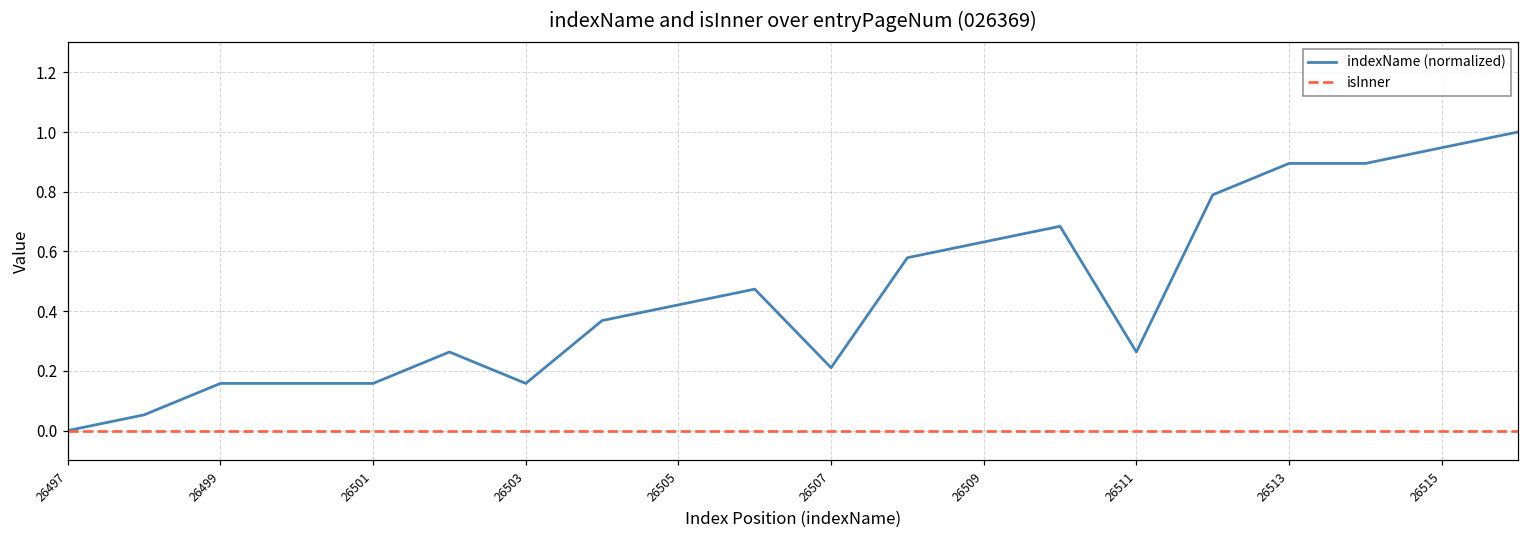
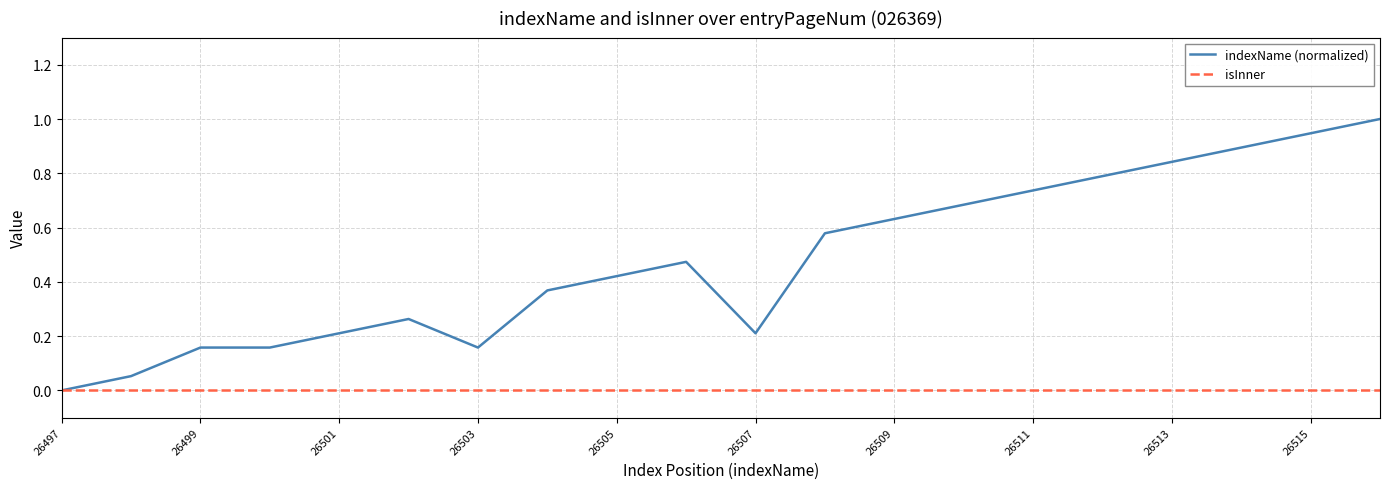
indexName (normalized), 26501: 0.16 -> 0.21
indexName (normalized), 26511: 0.26 -> 0.74
indexName (normalized), 26513: 0.89 -> 0.84
